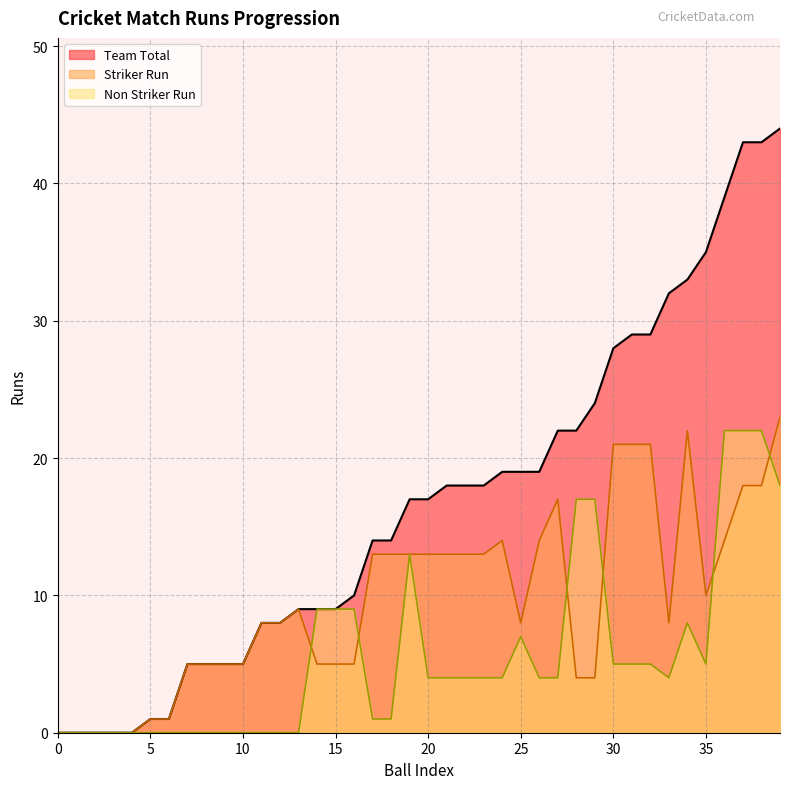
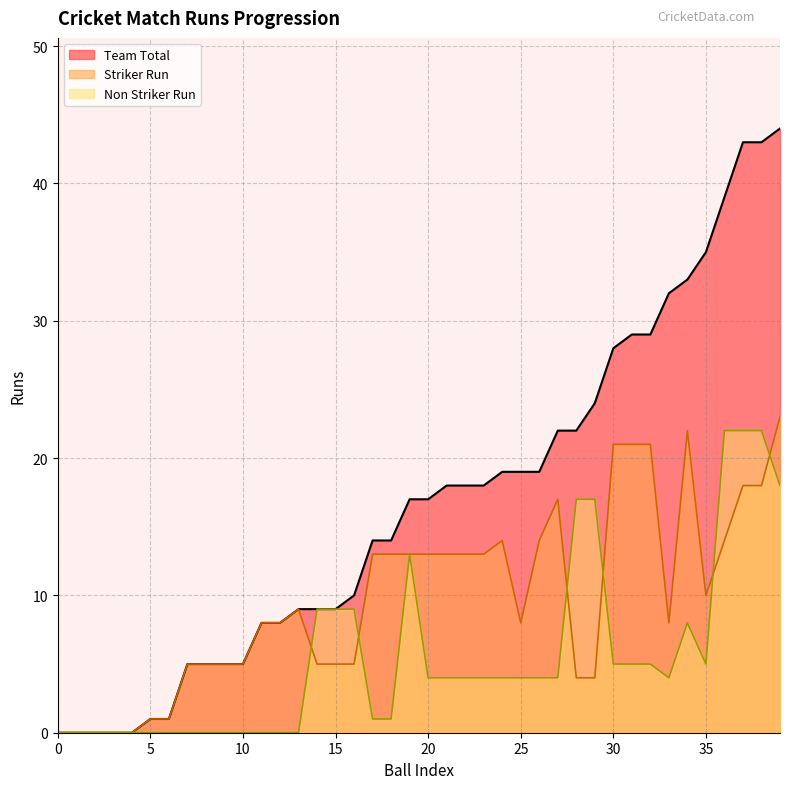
Non Striker Run, 25: 7 -> 4
